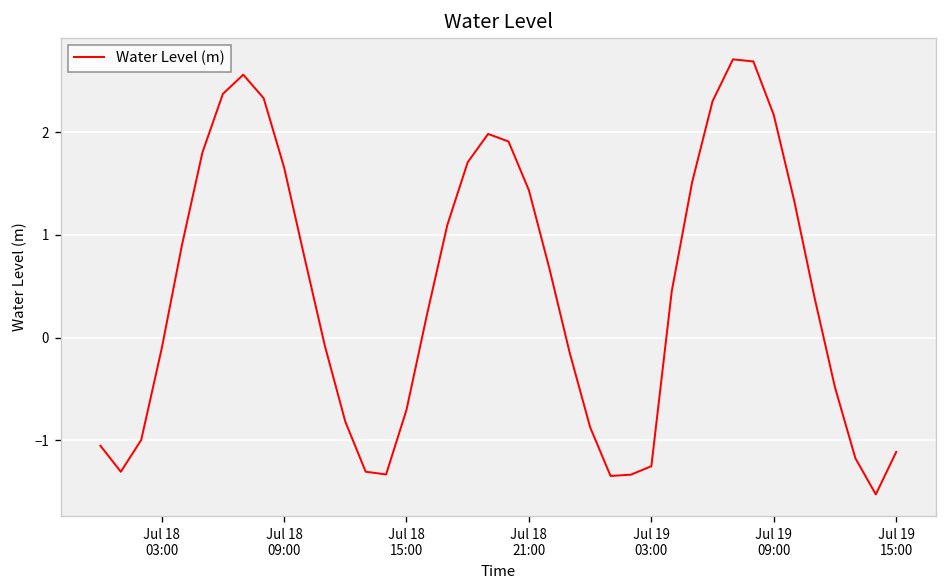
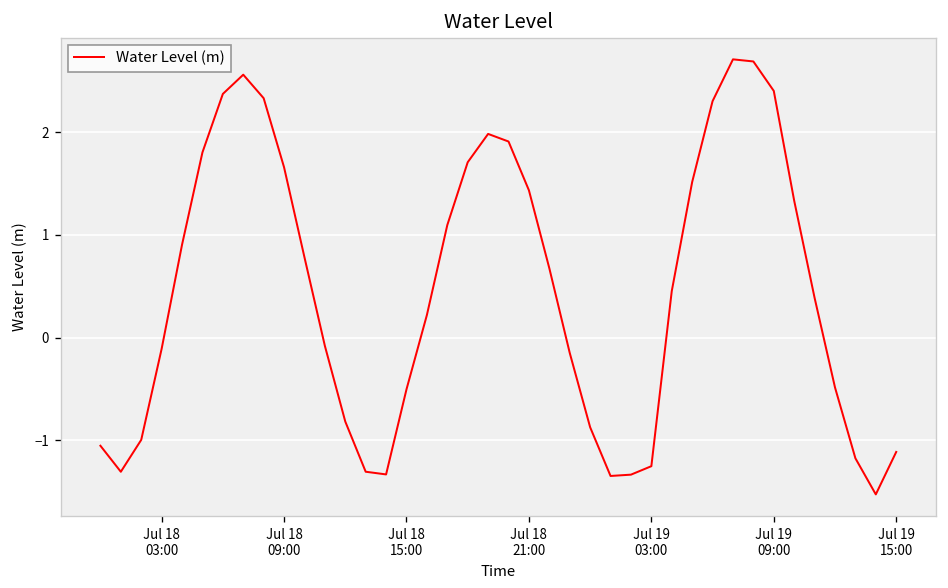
Jul 18 15:00: -0.7 -> -0.5
Jul 19 09:00: 2.2 -> 2.4
